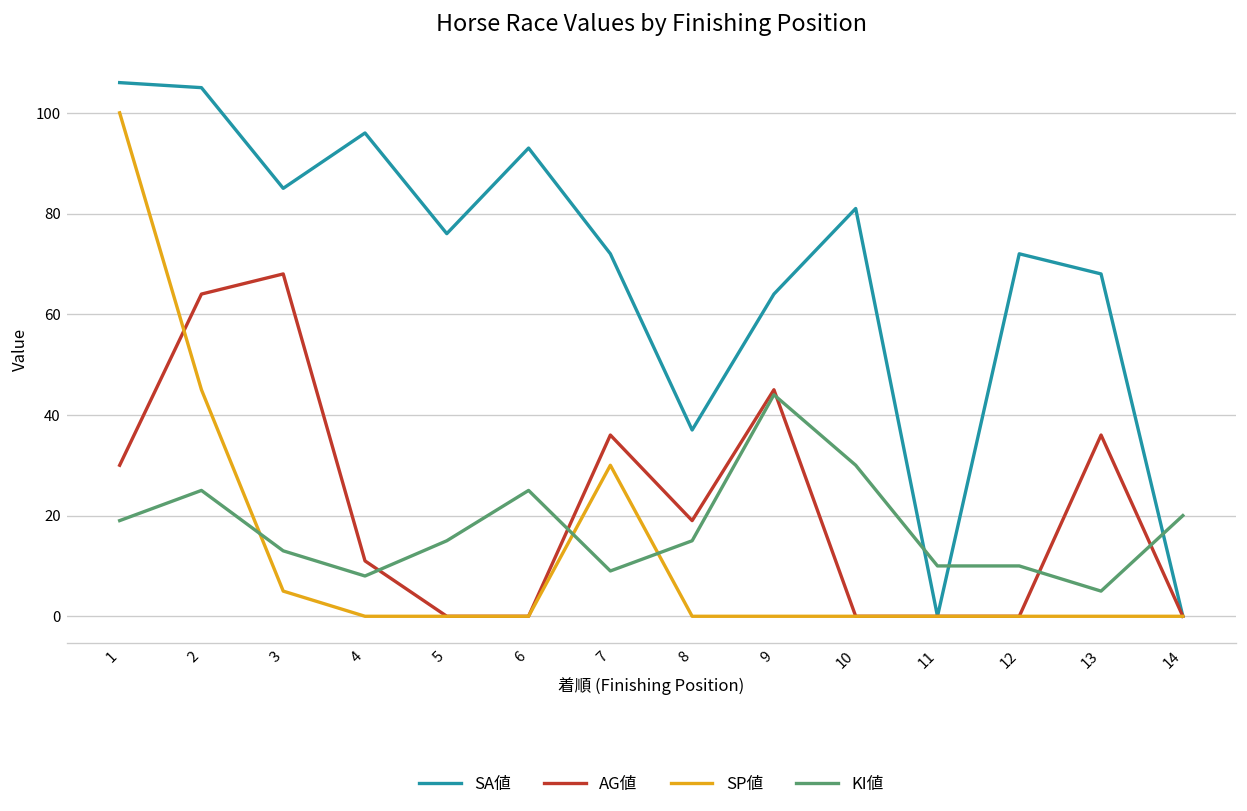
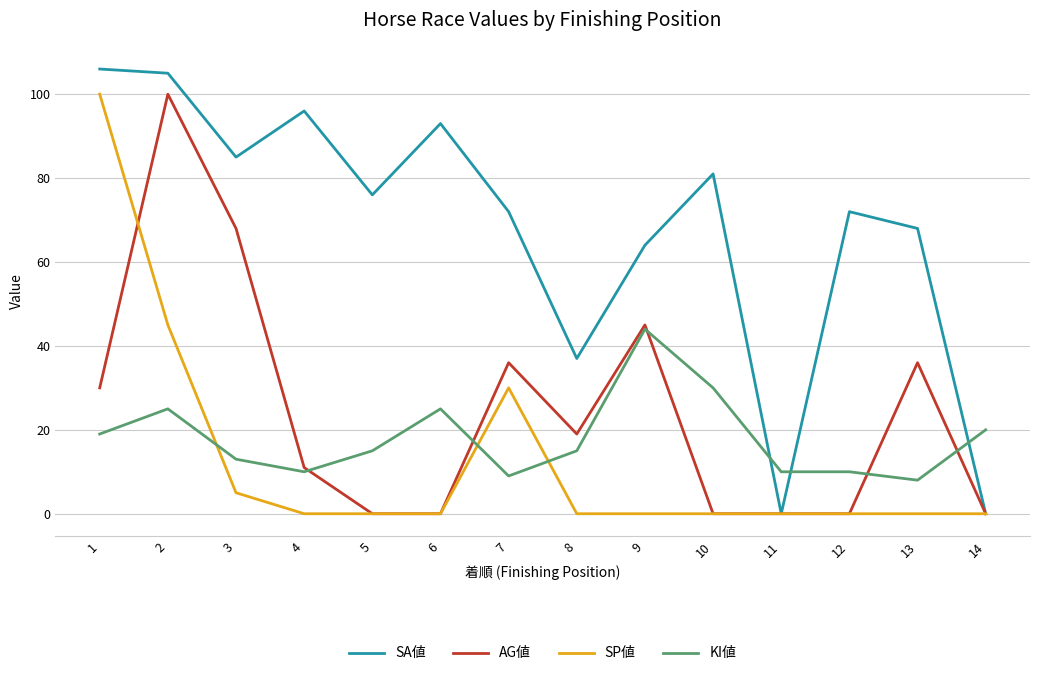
AG値, 2: 64 -> 100
KI値, 4: 8 -> 10
KI値, 13: 5 -> 8
